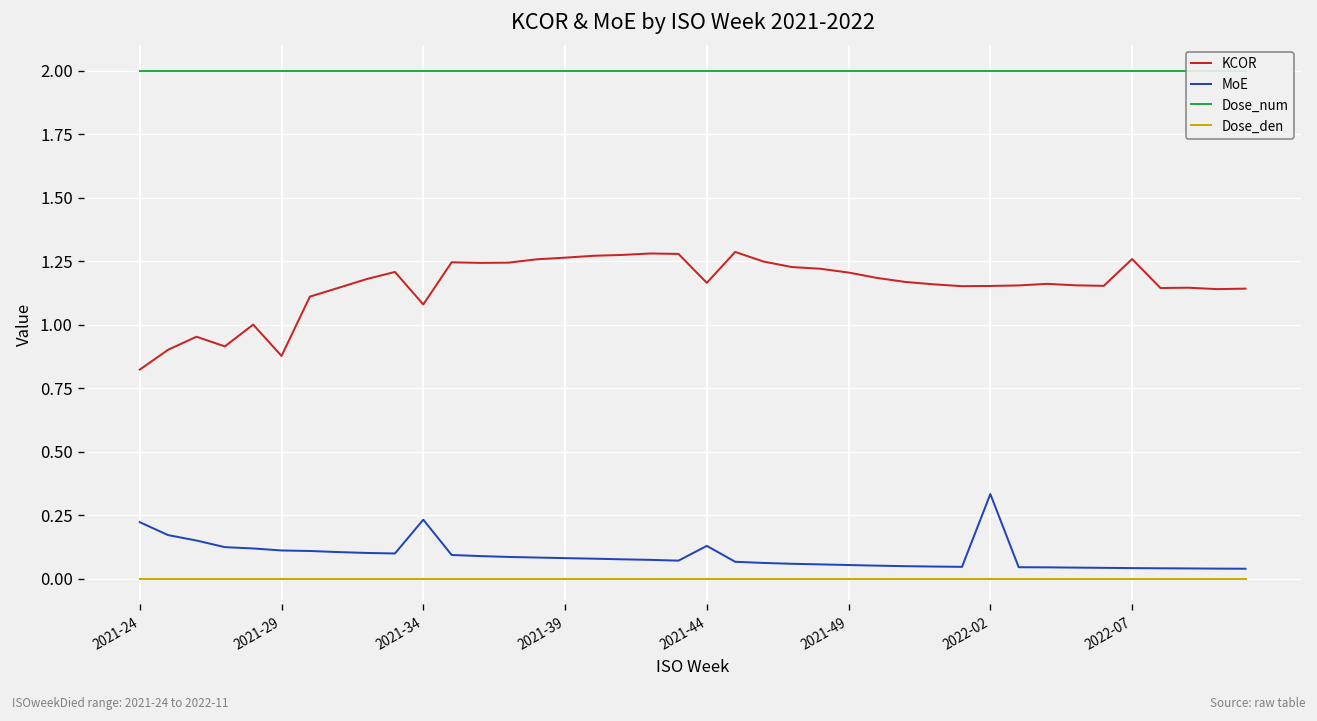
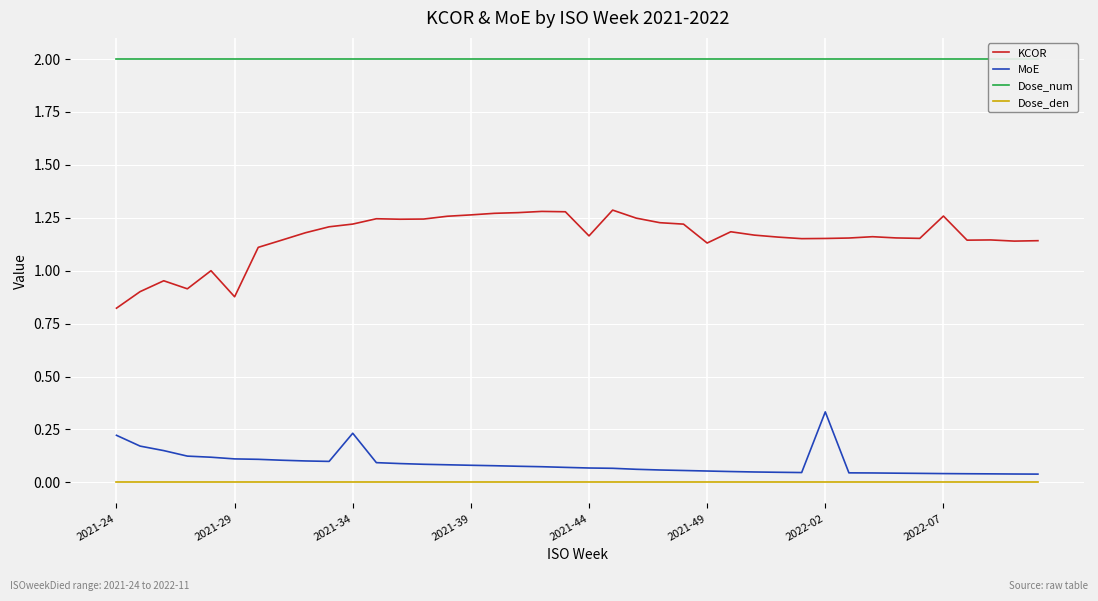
KCOR, 2021-34: 1.08 -> 1.22
MoE, 2021-44: 0.13 -> 0.07
KCOR, 2021-49: 1.21 -> 1.13
